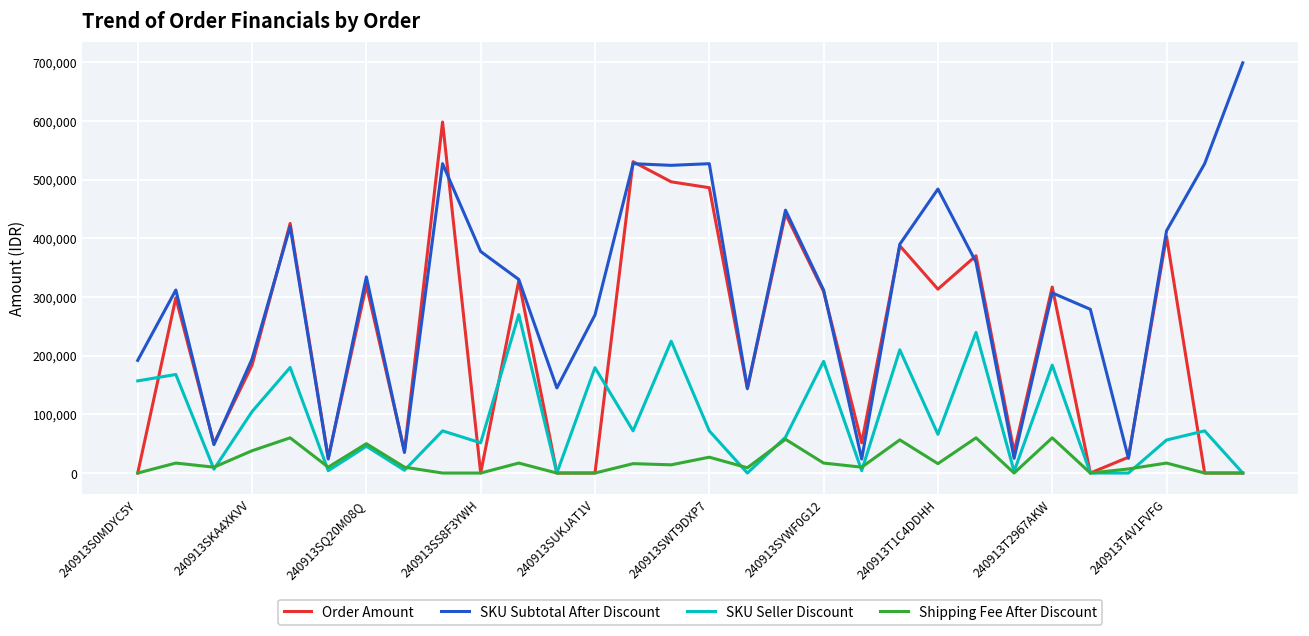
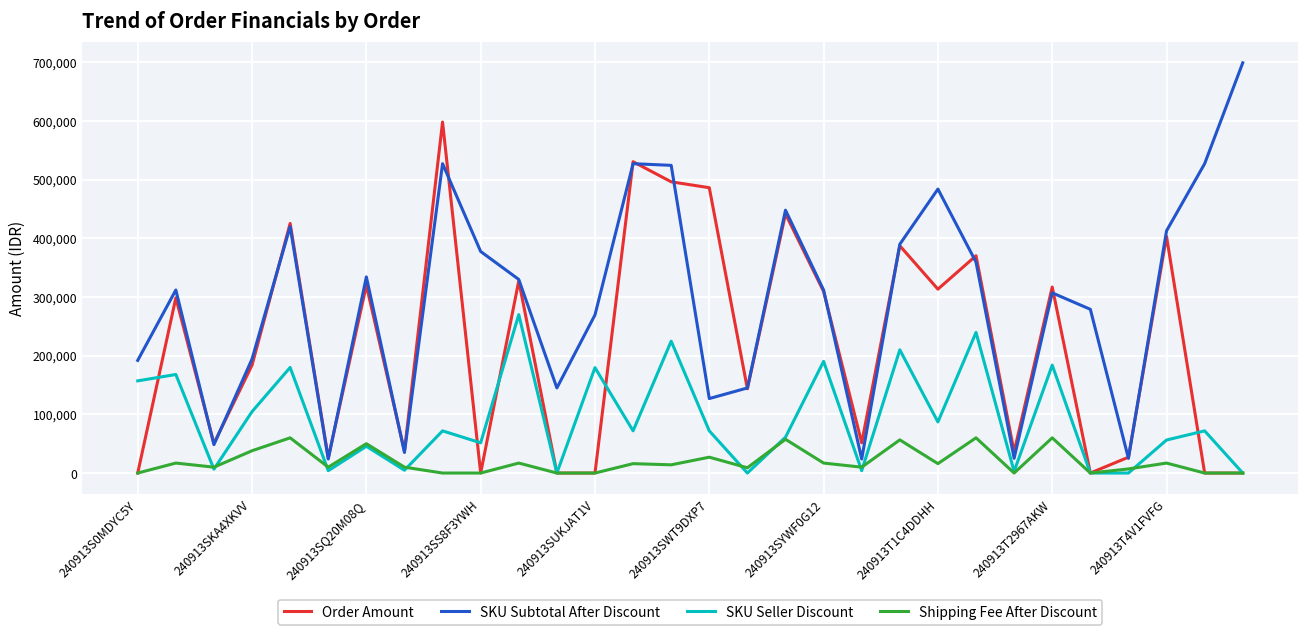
SKU Subtotal After Discount, 240913SWT9DXP7: 530,000 -> 130,000
SKU Seller Discount, 240913T1C4DDHH: 70,000 -> 90,000
